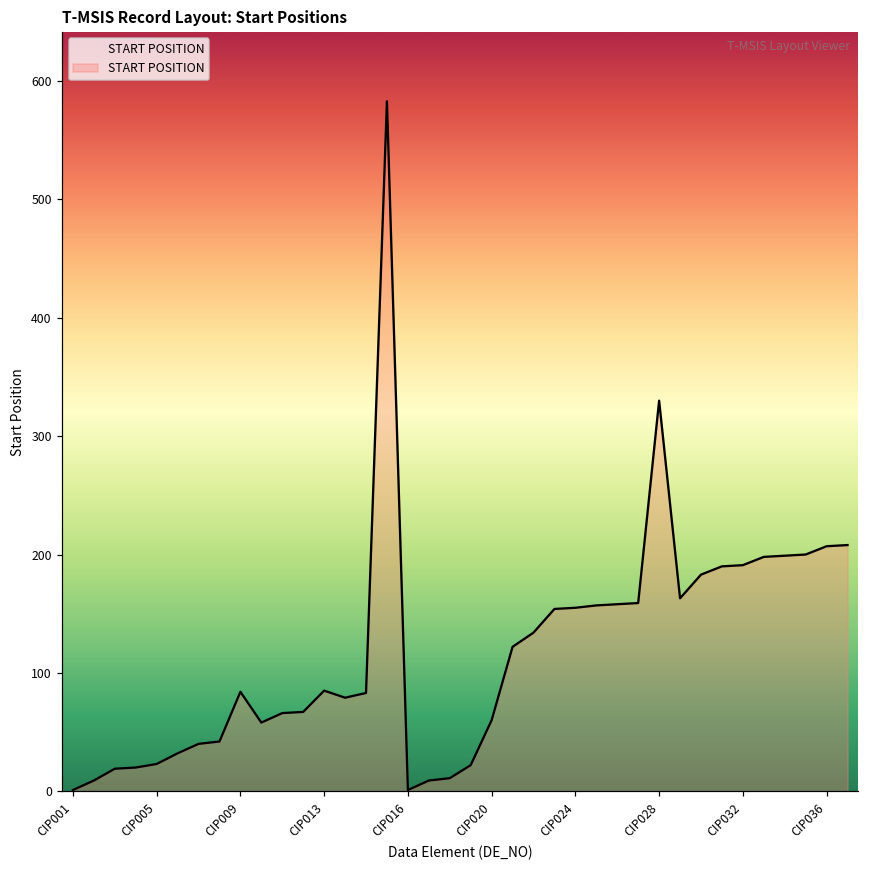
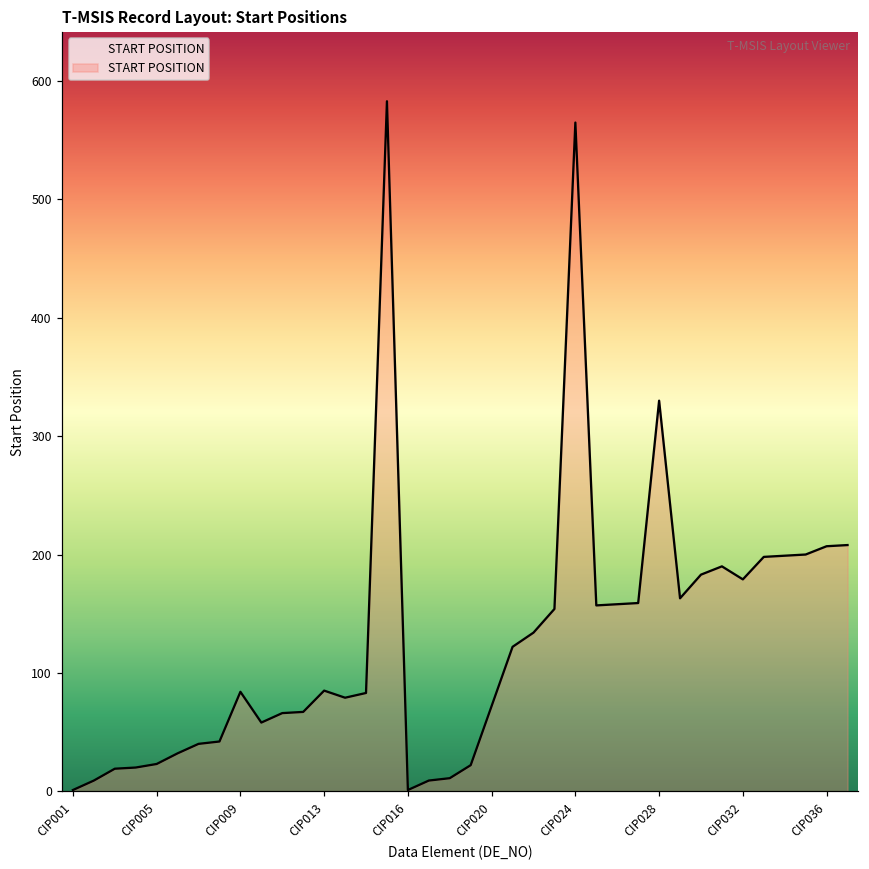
CIP020: 60 -> 72
CIP024: 155 -> 565
CIP032: 191 -> 179
